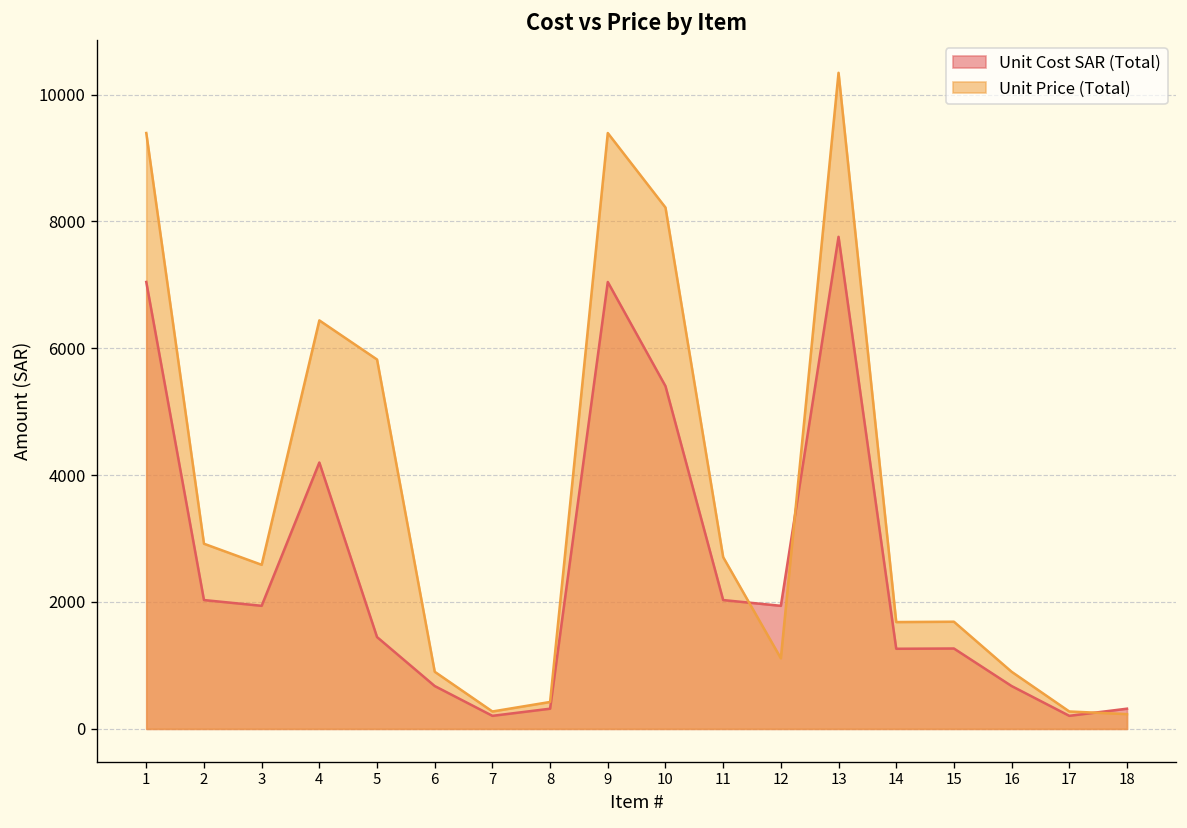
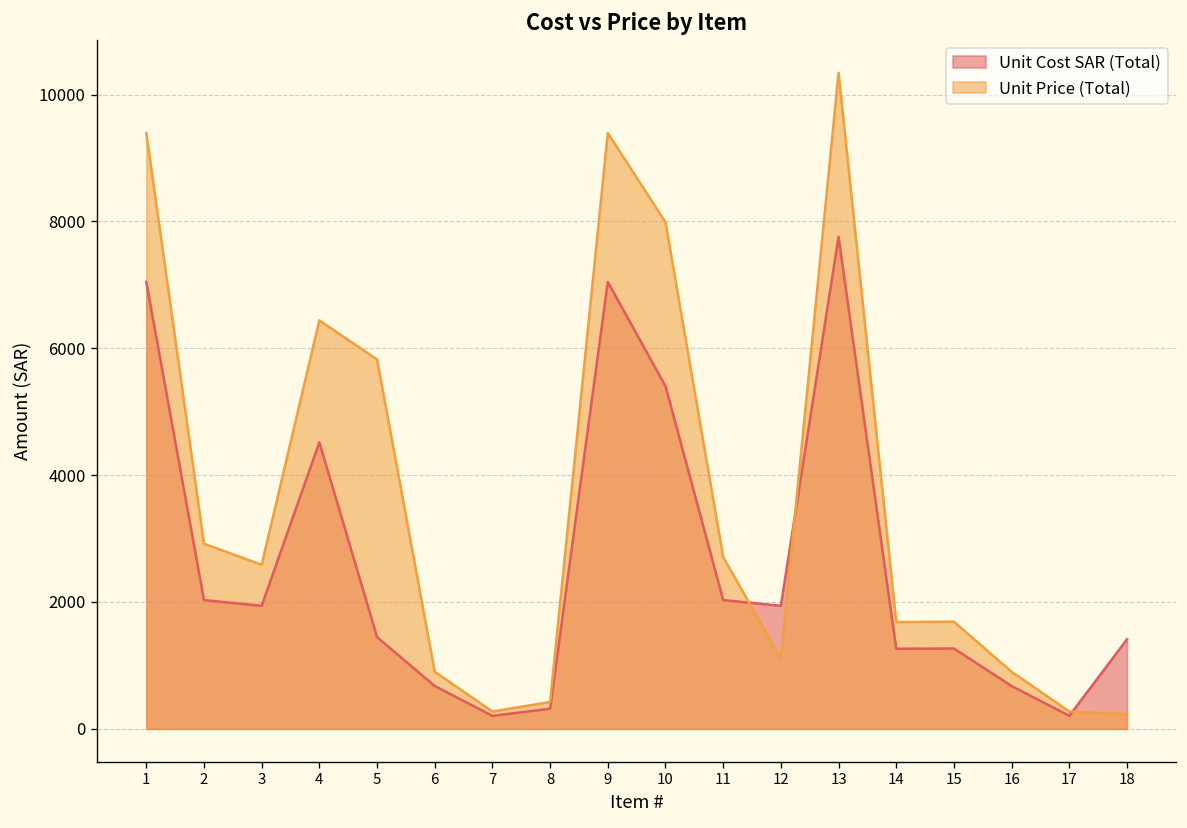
Unit Cost SAR (Total), 4: 4200 -> 4500
Unit Price (Total), 10: 8200 -> 8000
Unit Cost SAR (Total), 18: 300 -> 1400
